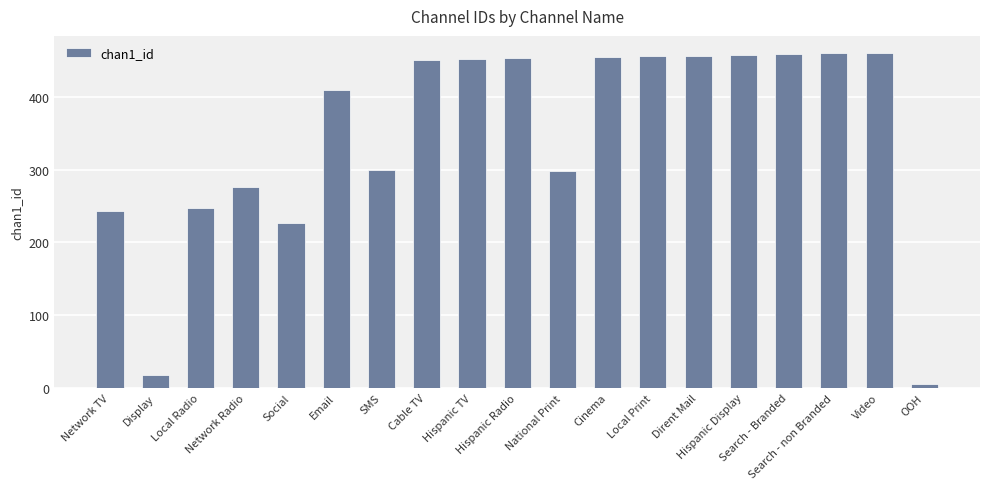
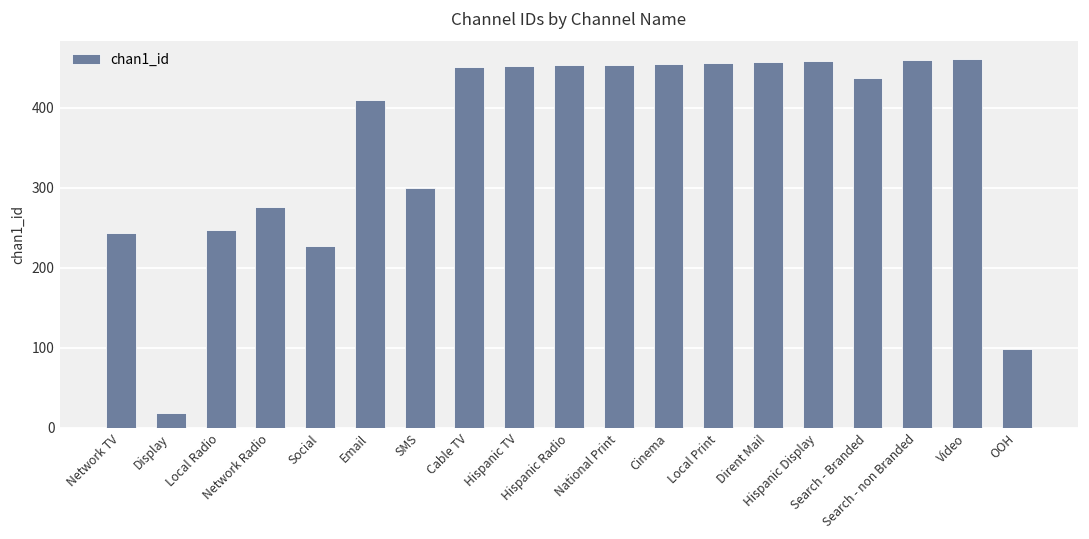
National Print: 300 -> 450
Search - Branded: 460 -> 440
OOH: 10 -> 100
